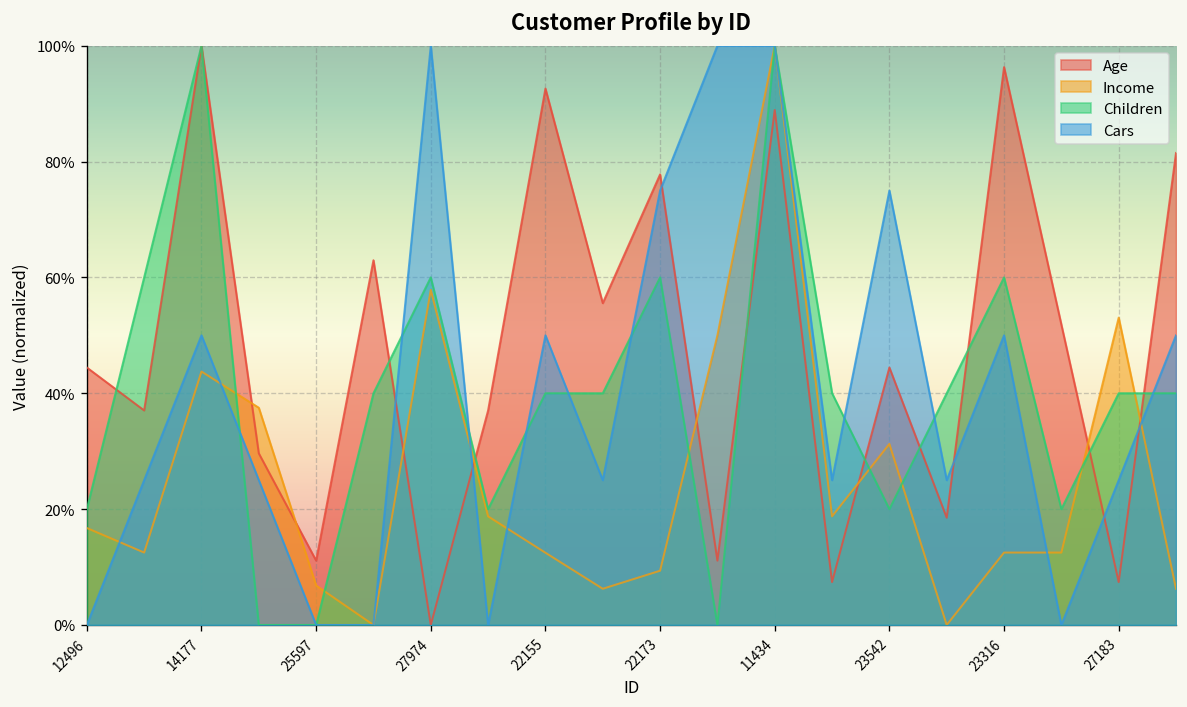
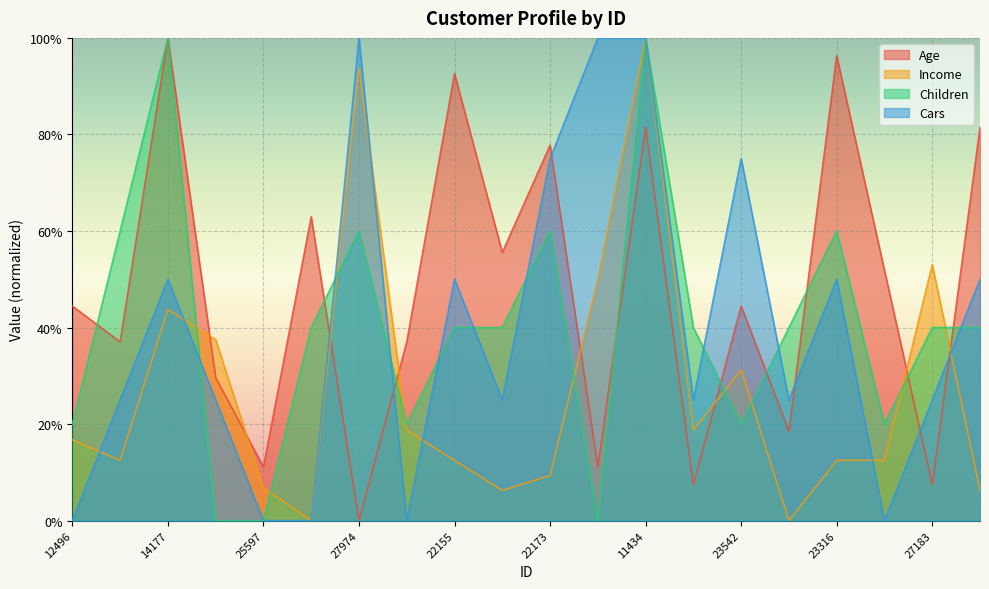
Income, 27974: 58% -> 94%
Age, 11434: 89% -> 81%
